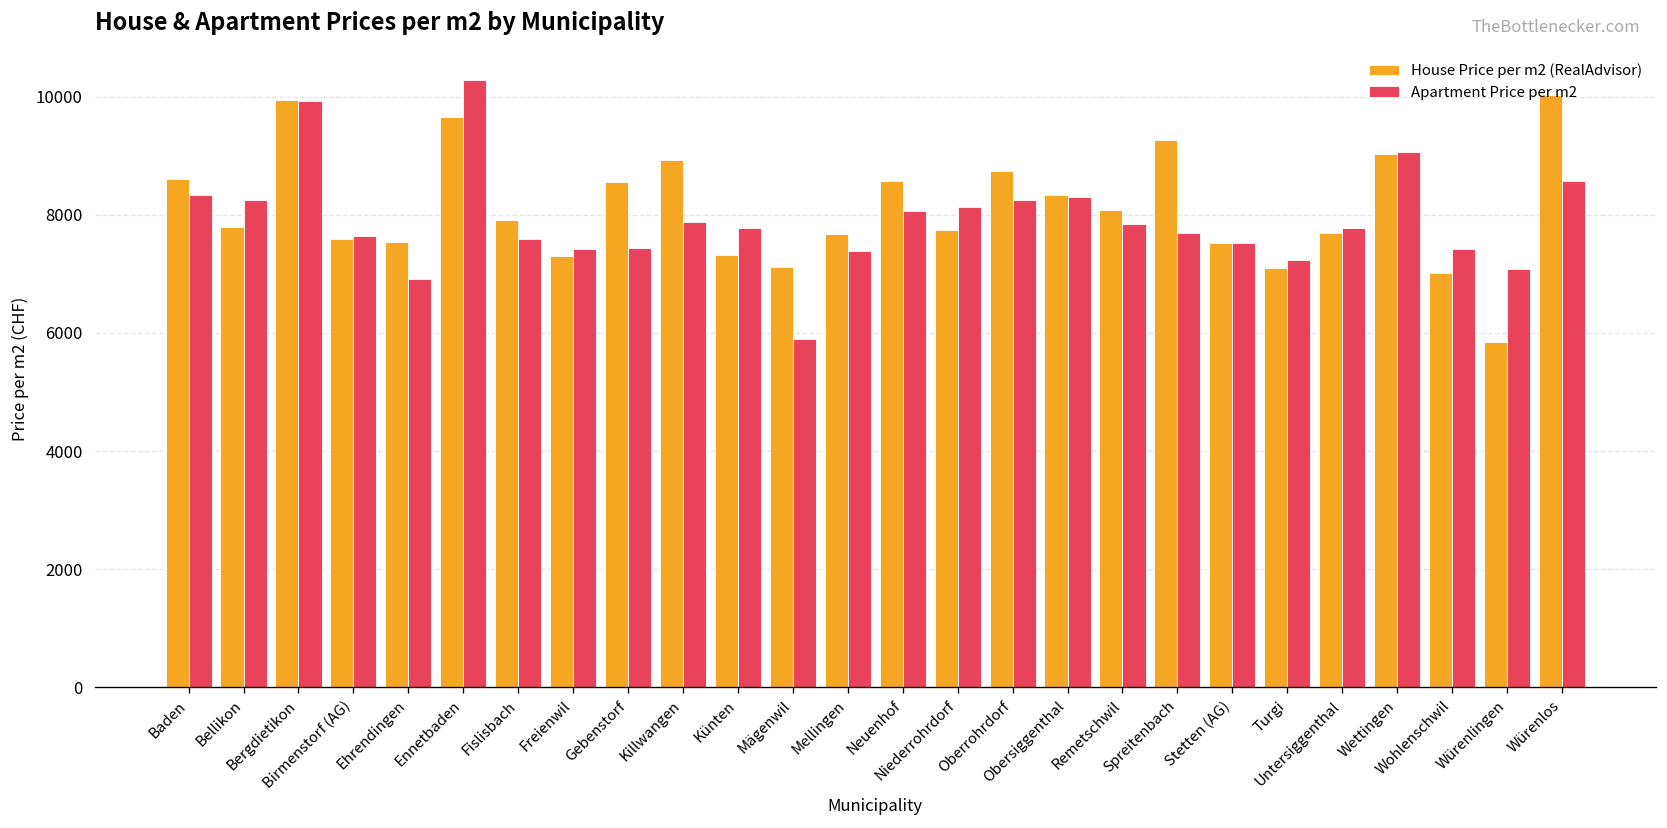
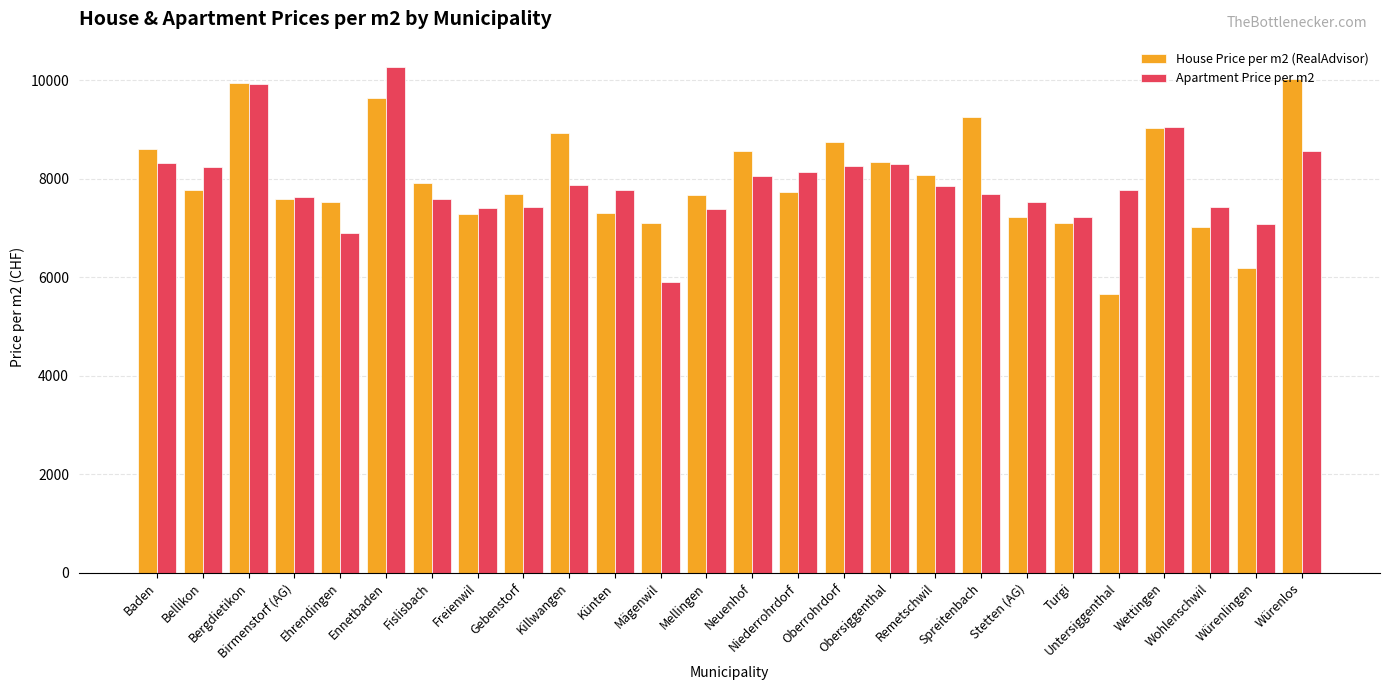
House Price per m2 (RealAdvisor), Gebenstorf: 8500 -> 7700
House Price per m2 (RealAdvisor), Stetten (AG): 7500 -> 7200
House Price per m2 (RealAdvisor), Untersiggenthal: 7700 -> 5700
House Price per m2 (RealAdvisor), Würenlingen: 5800 -> 6200
